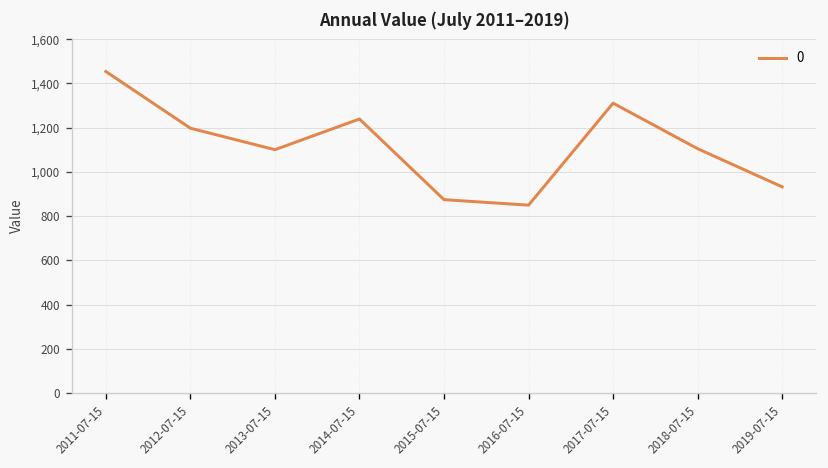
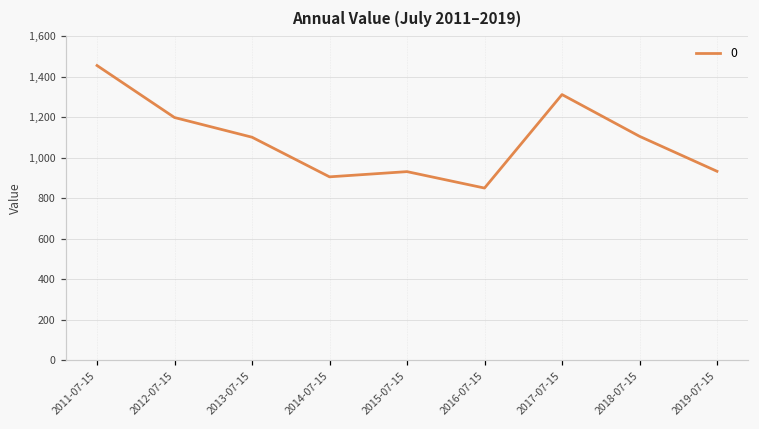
2014-07-15: 1,240 -> 910
2015-07-15: 870 -> 930
